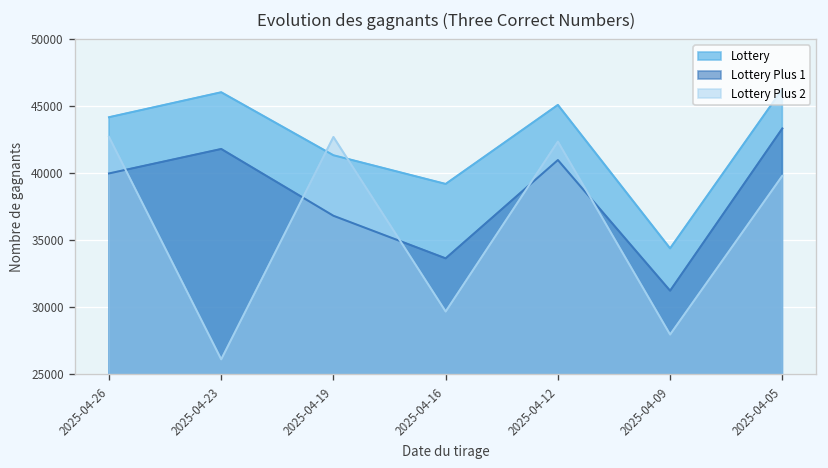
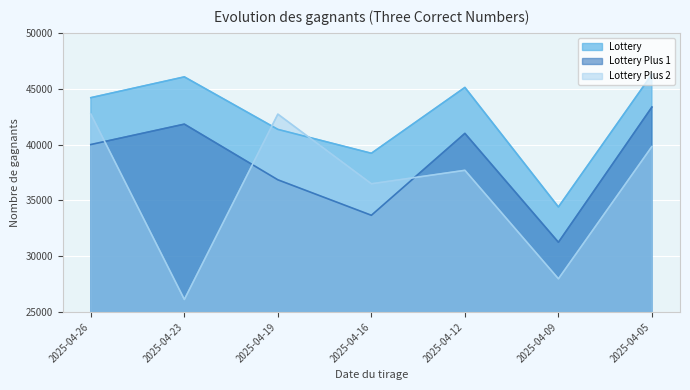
Lottery Plus 2, 2025-04-16: 29700 -> 36500
Lottery Plus 2, 2025-04-12: 42400 -> 37700
